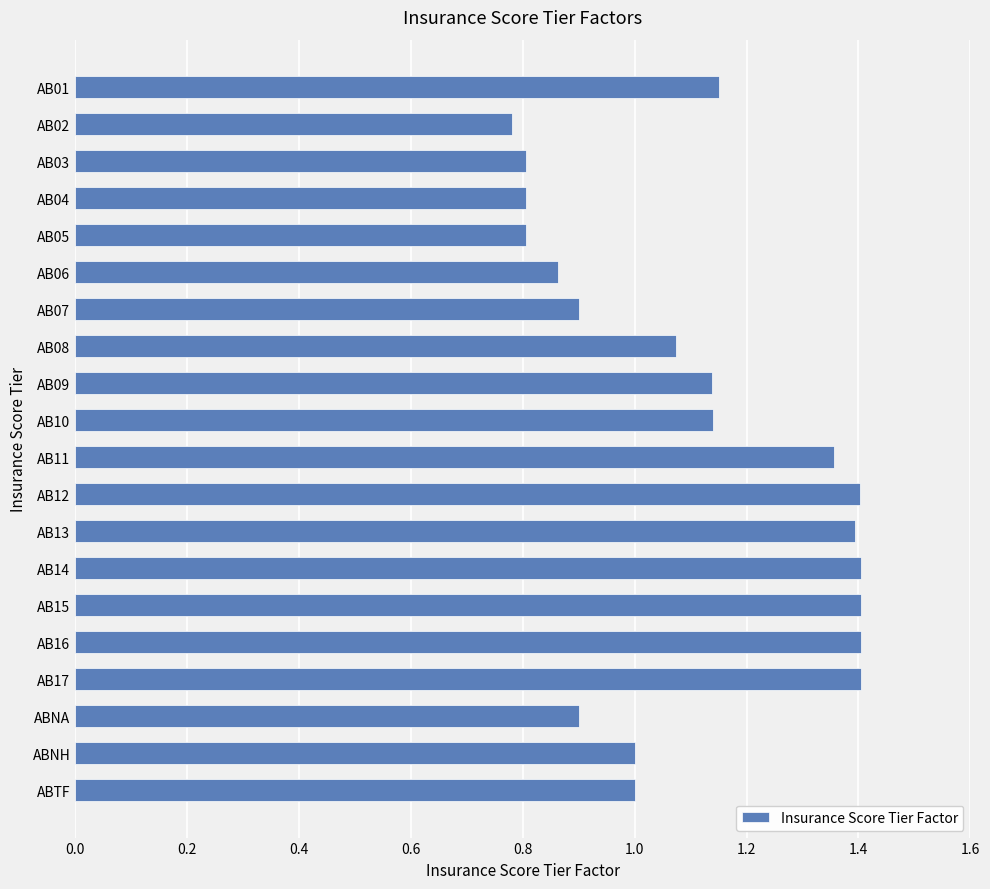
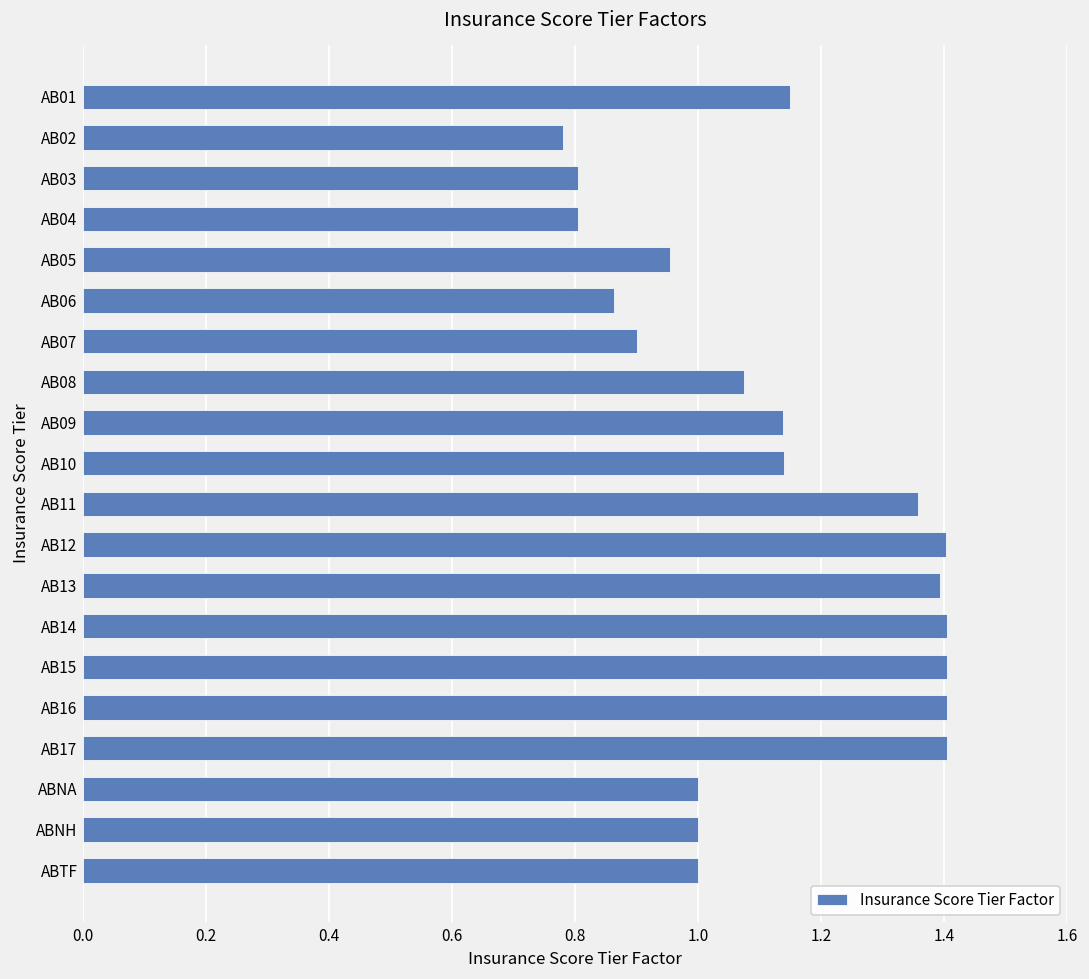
AB05: 0.81 -> 0.95
ABNA: 0.9 -> 1.0
